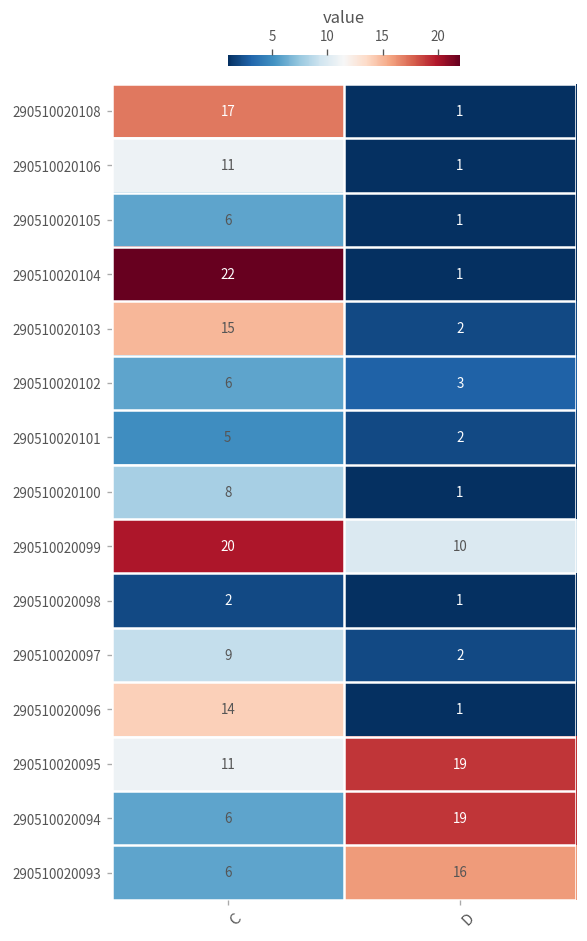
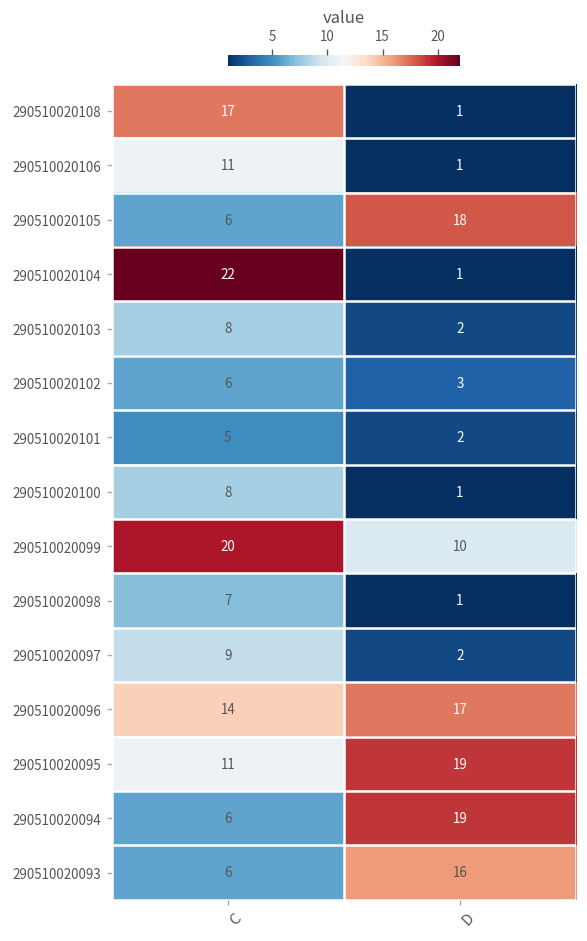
290510020105, D: 1 -> 18
290510020103, C: 15 -> 8
290510020098, C: 2 -> 7
290510020096, D: 1 -> 17
